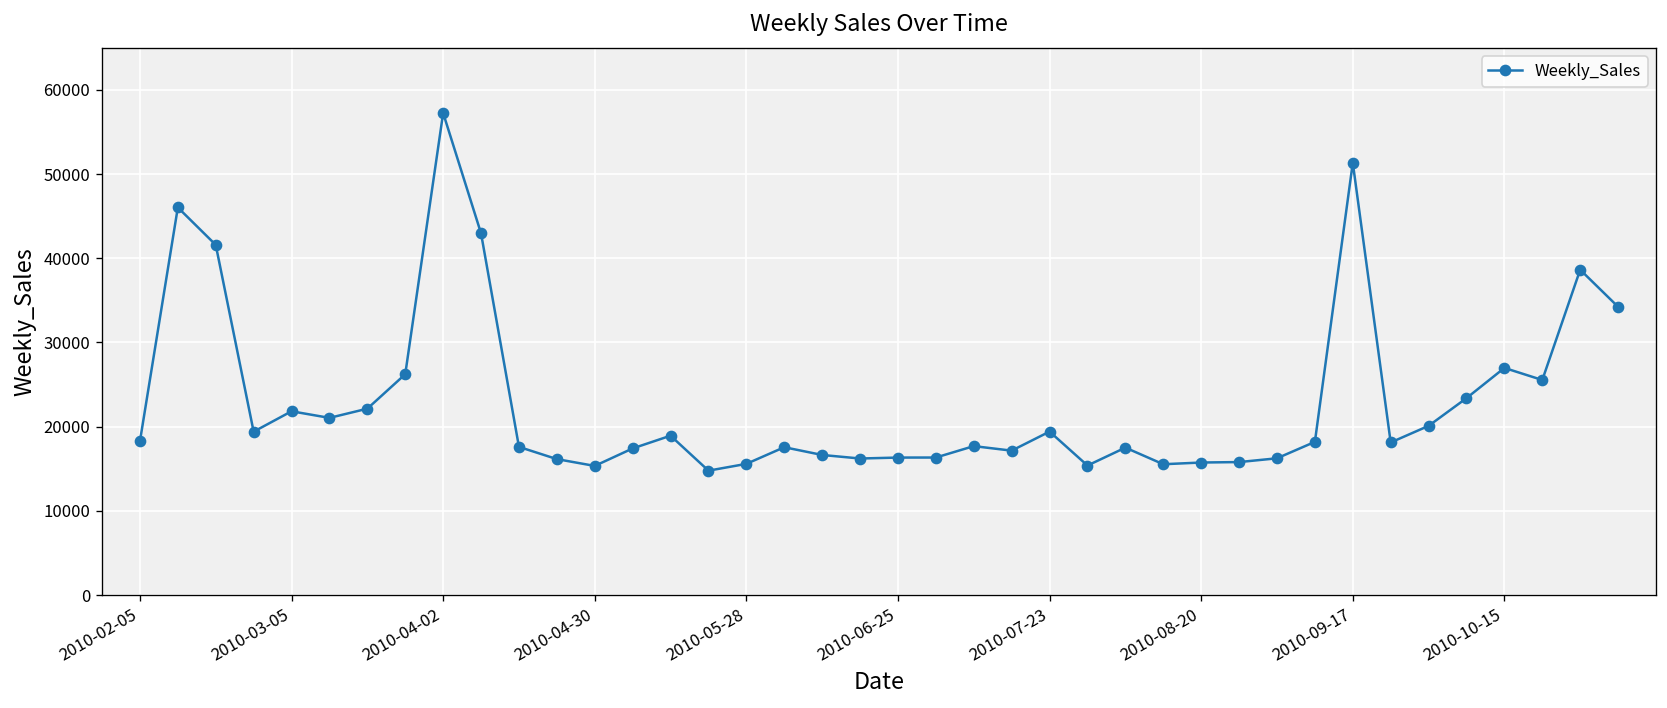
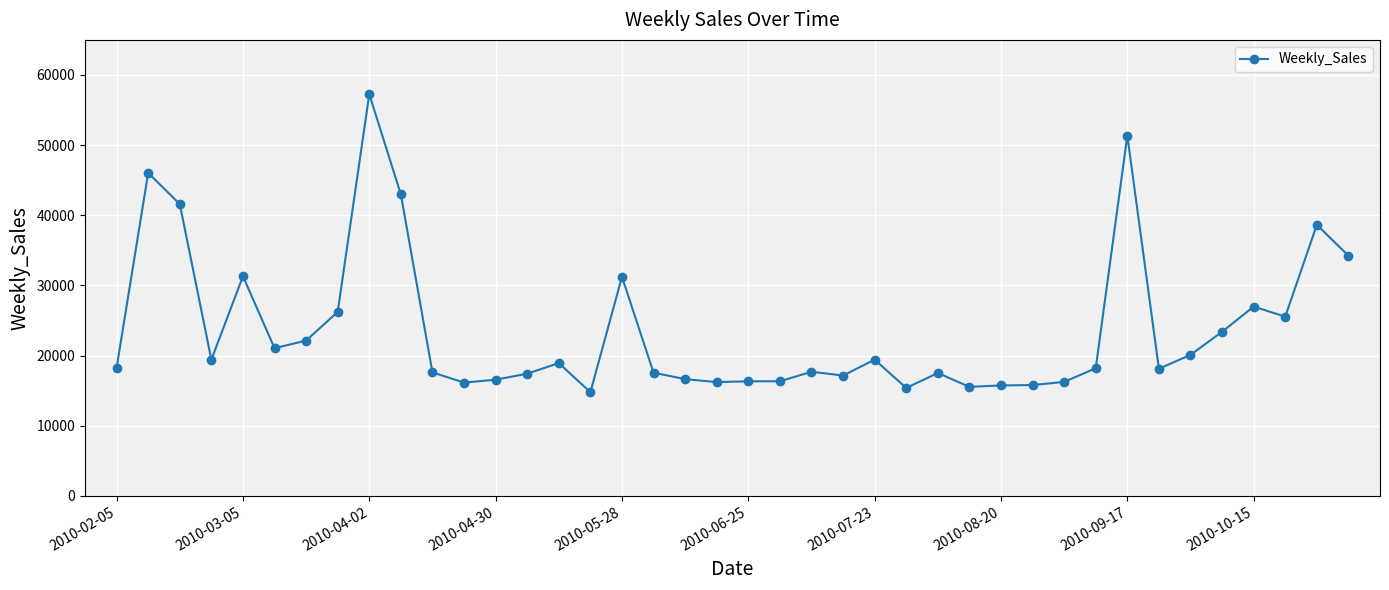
2010-03-05: 22000 -> 31000
2010-04-30: 15000 -> 17000
2010-05-28: 16000 -> 31000
